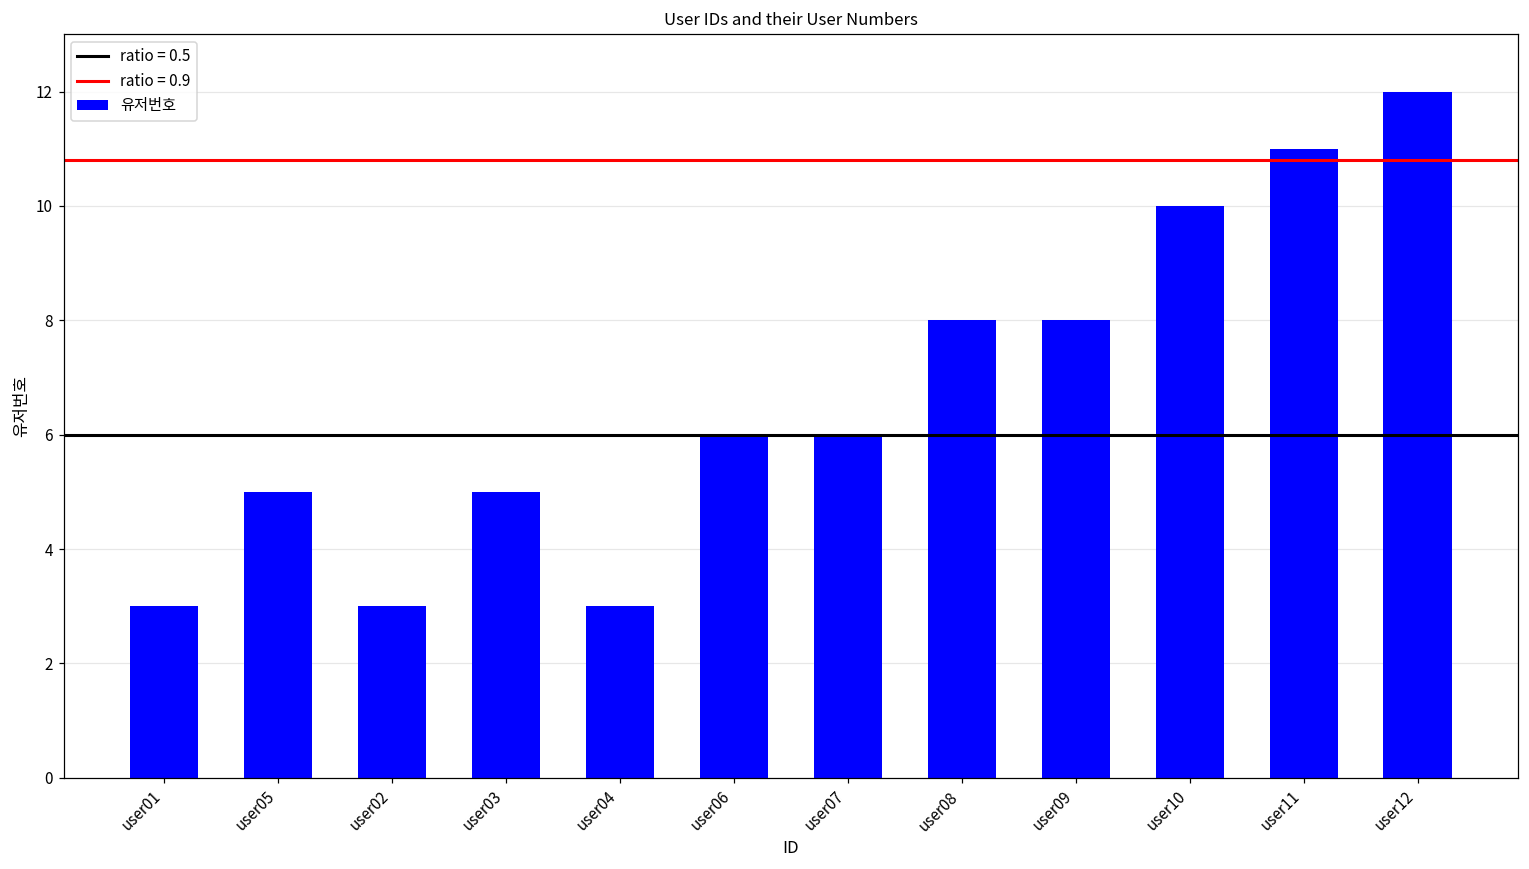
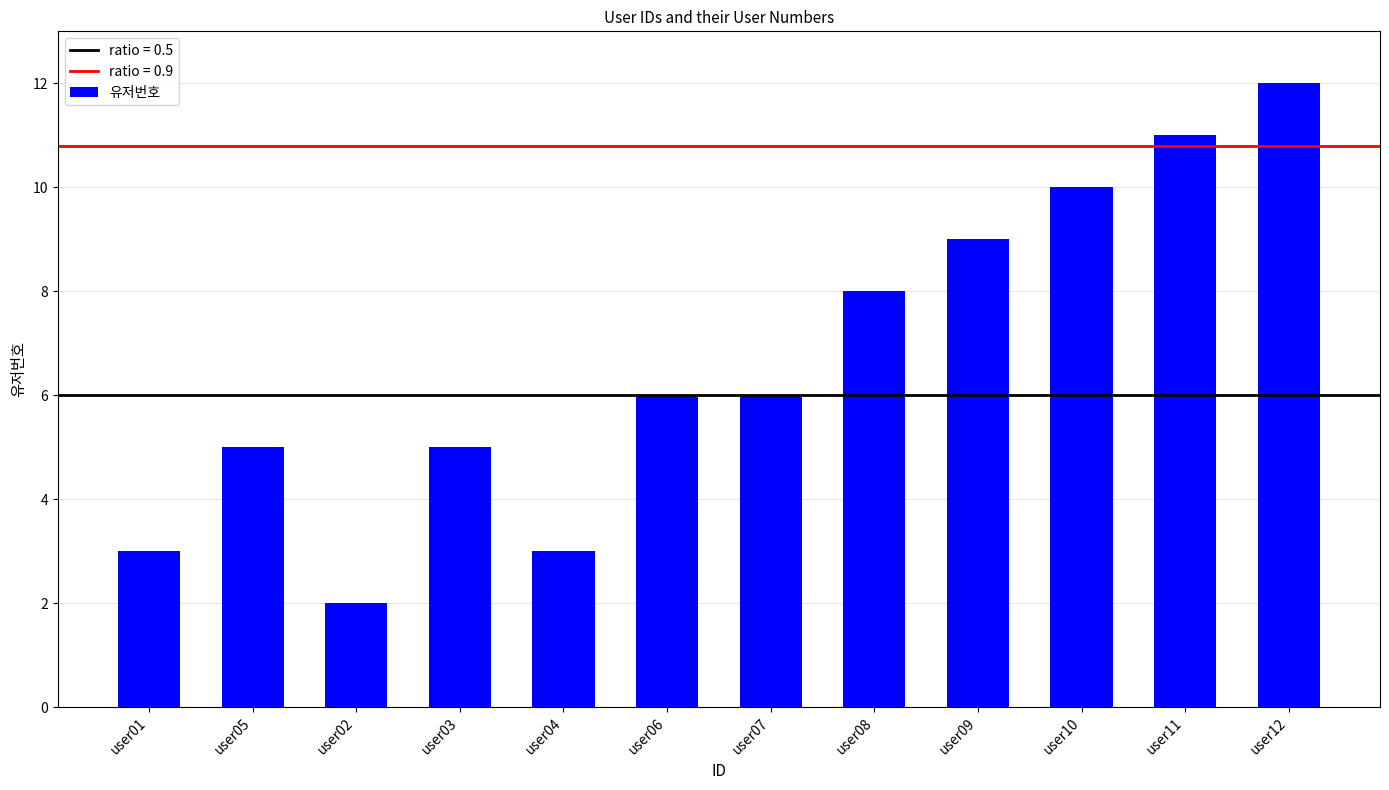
user02: 3 -> 2
user09: 8 -> 9
